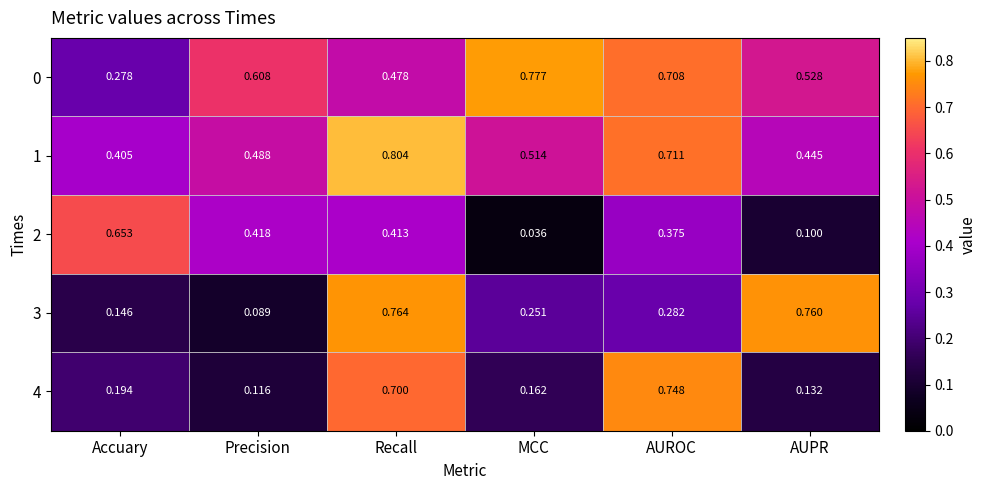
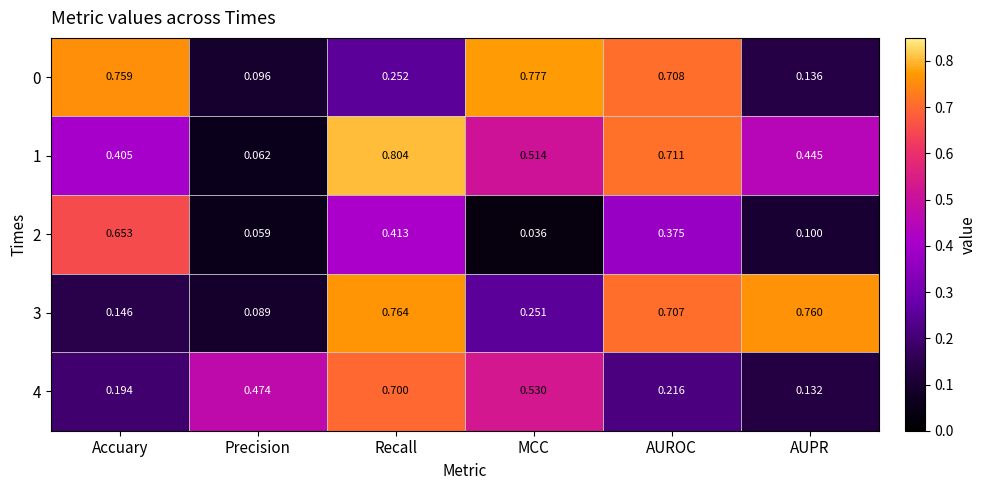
0, Accuary: 0.278 -> 0.759
0, Precision: 0.608 -> 0.096
0, Recall: 0.478 -> 0.252
0, AUPR: 0.528 -> 0.136
1, Precision: 0.488 -> 0.062
2, Precision: 0.418 -> 0.059
3, AUROC: 0.282 -> 0.707
4, Precision: 0.116 -> 0.474
4, MCC: 0.162 -> 0.530
4, AUROC: 0.748 -> 0.216
